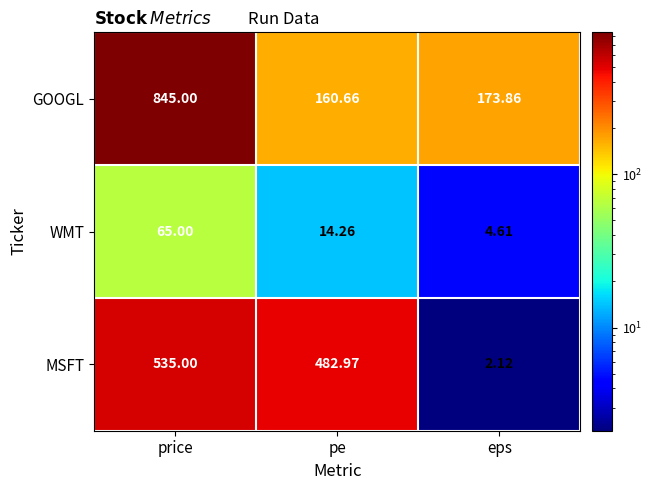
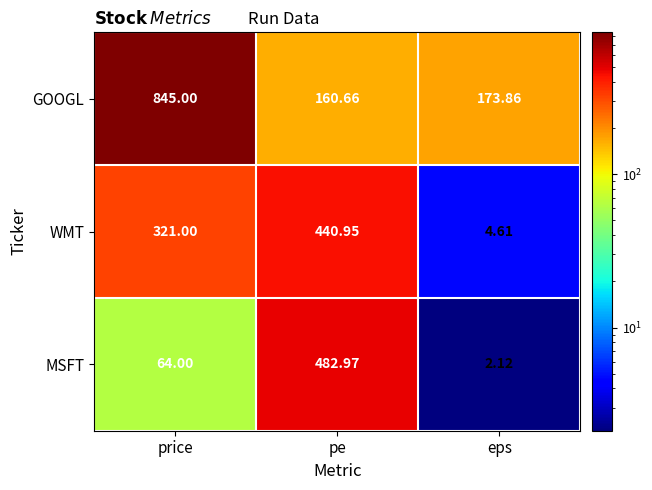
WMT, price: 65.00 -> 321.00
WMT, pe: 14.26 -> 440.95
MSFT, price: 535.00 -> 64.00
